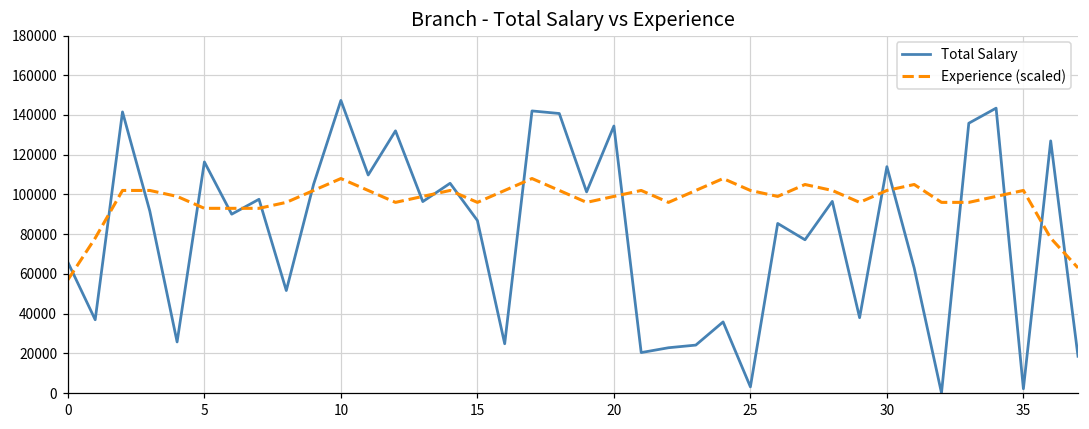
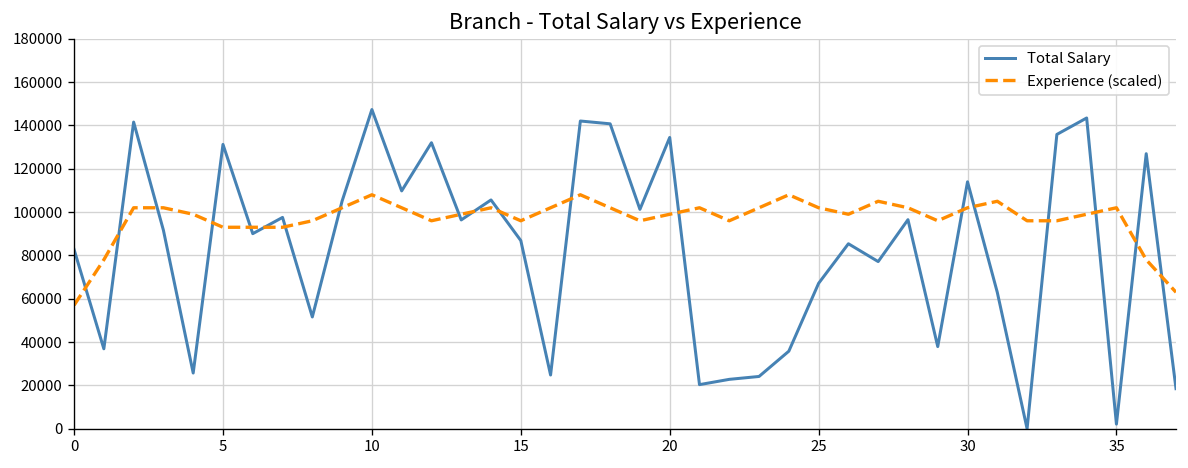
Total Salary, 0: 66000 -> 83000
Total Salary, 5: 116000 -> 131000
Total Salary, 25: 3000 -> 67000
